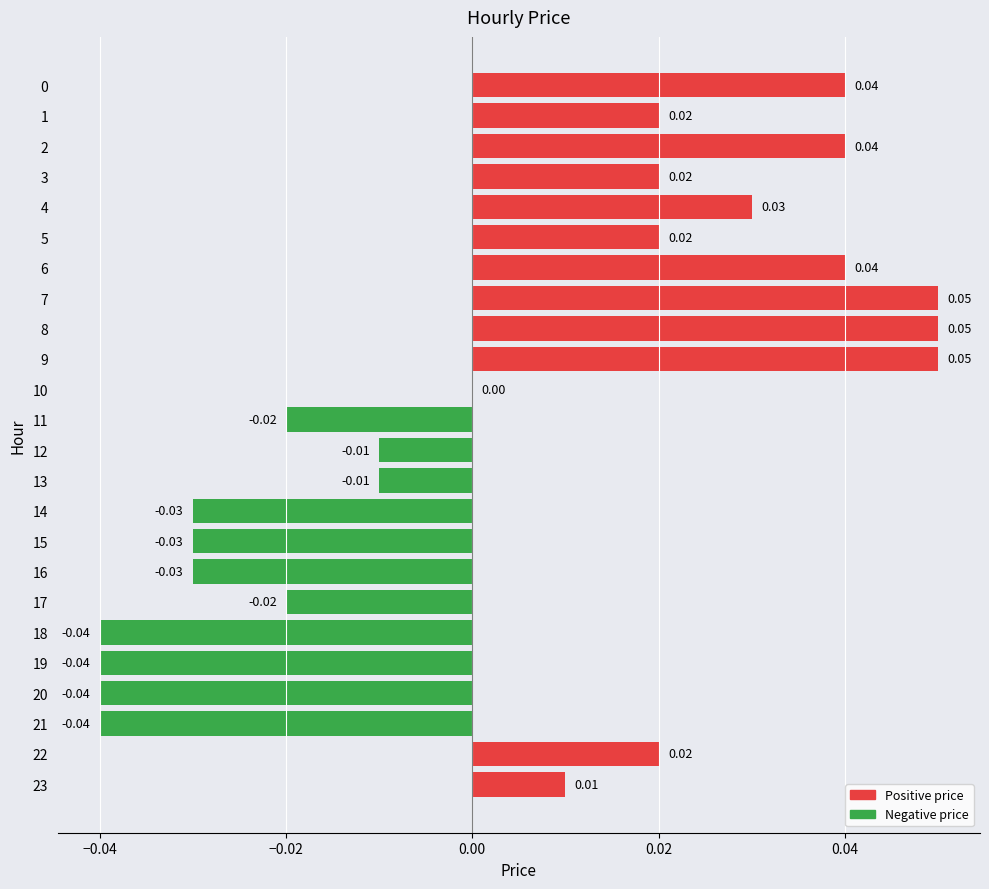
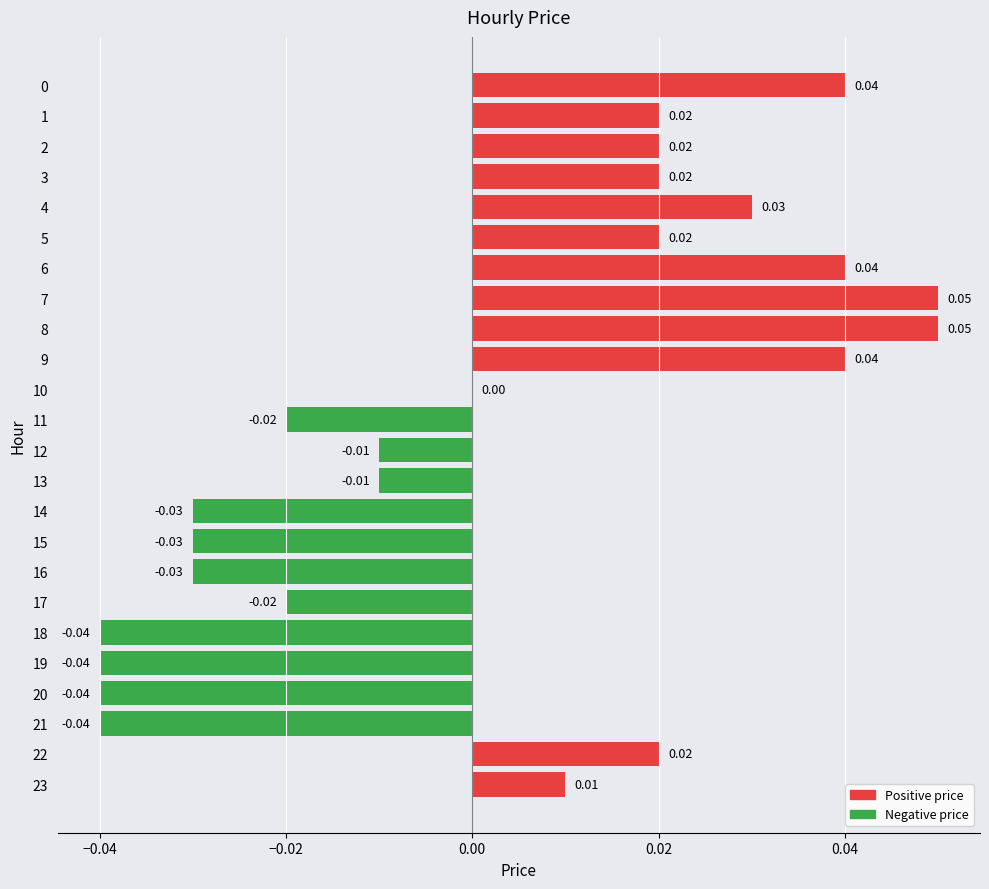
2: 0.04 -> 0.02
9: 0.05 -> 0.04
